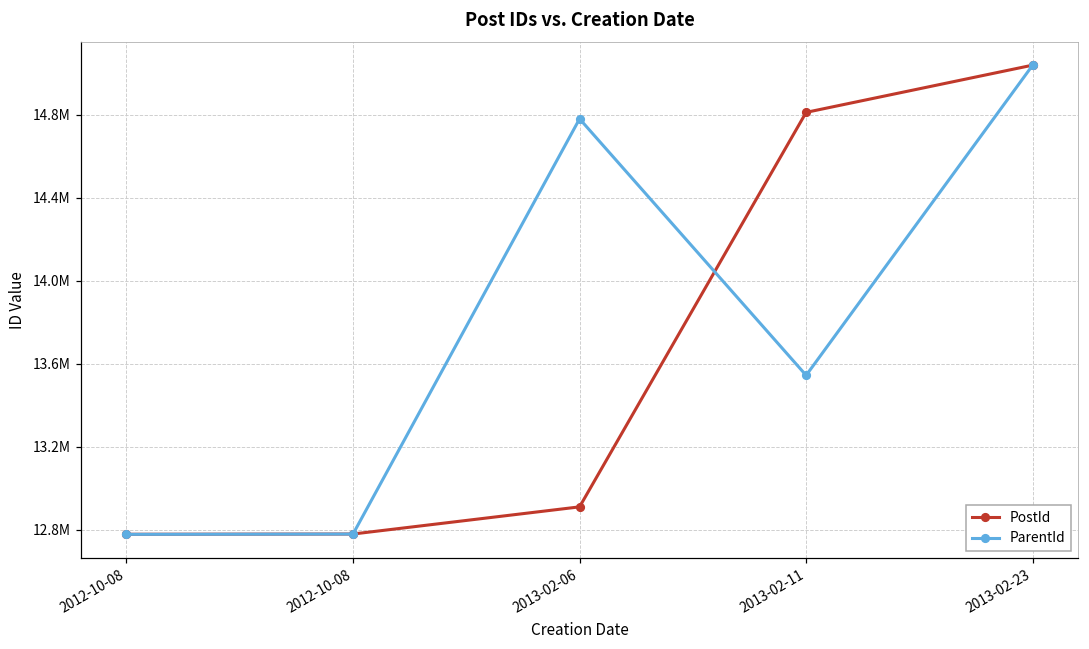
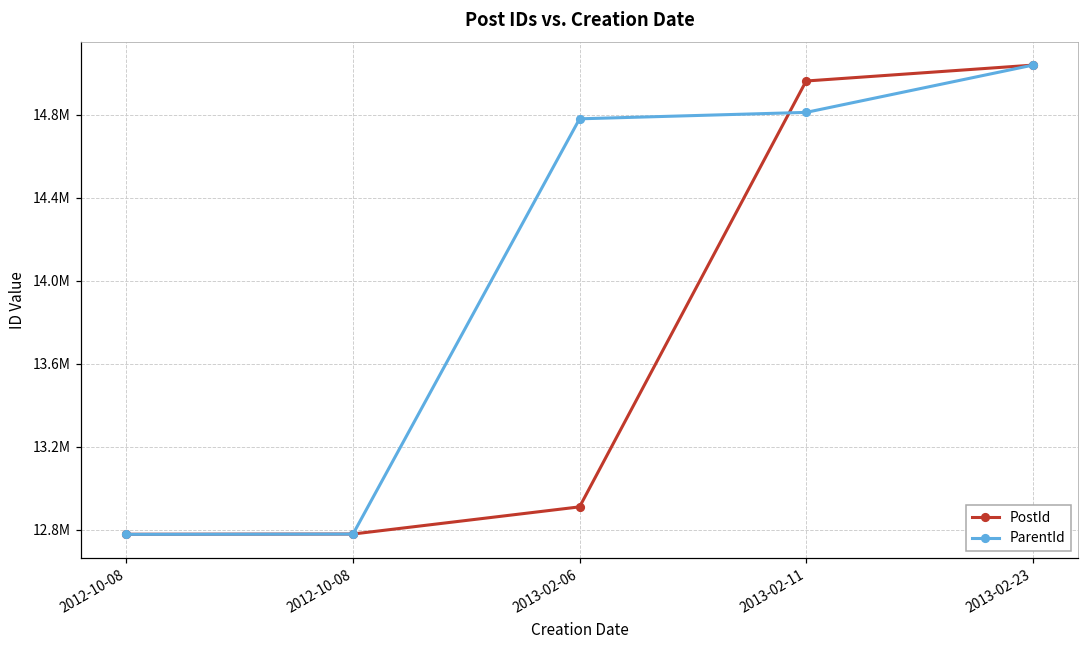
PostId, 2013-02-11: 14810000 -> 14960000
ParentId, 2013-02-11: 13540000 -> 14810000
